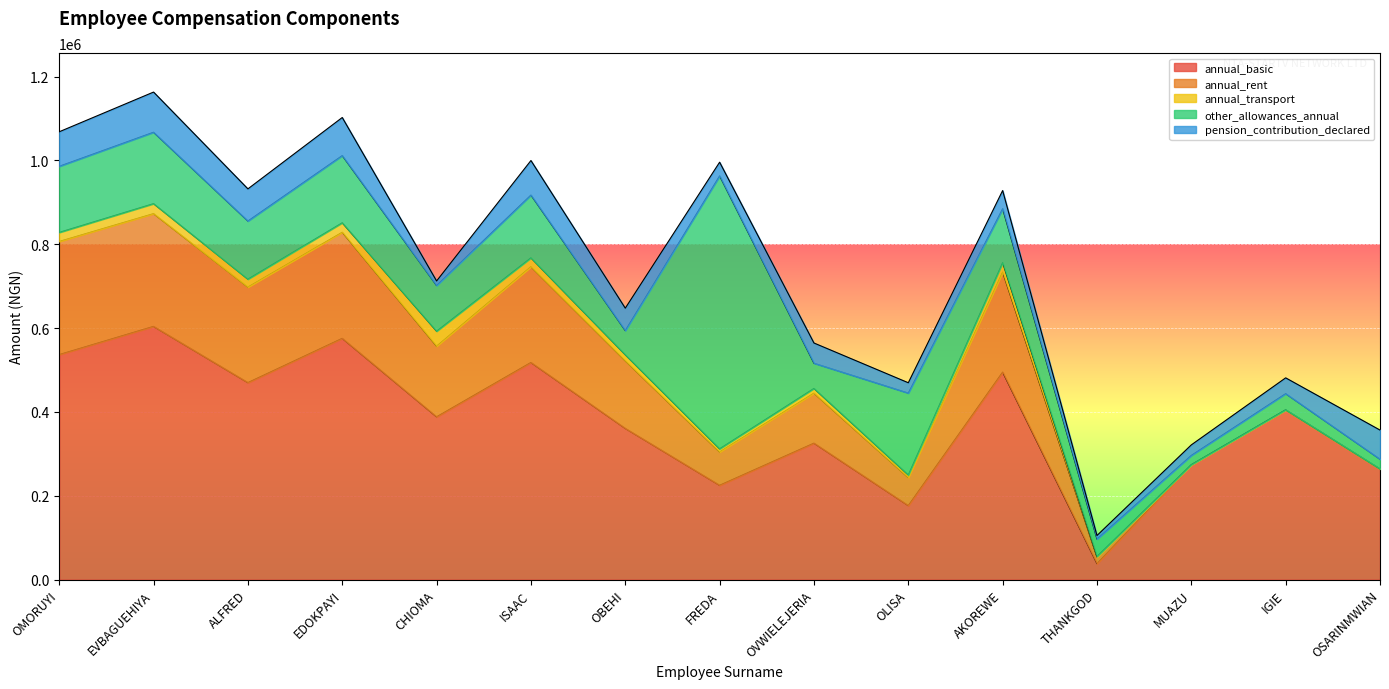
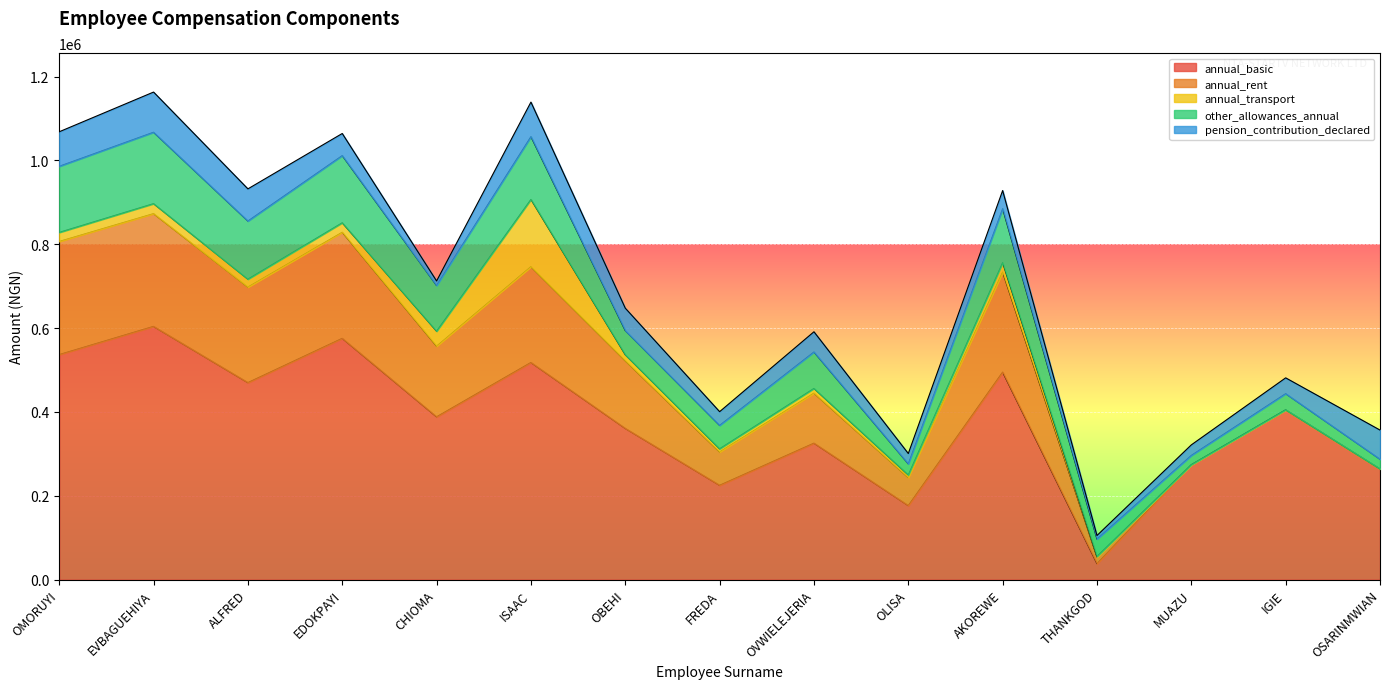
pension_contribution_declared, EDOKPAYI: 90000 -> 50000
annual_transport, ISAAC: 20000 -> 160000
other_allowances_annual, FREDA: 650000 -> 60000
other_allowances_annual, OVWIELEJERIA: 60000 -> 90000
other_allowances_annual, OLISA: 200000 -> 30000
